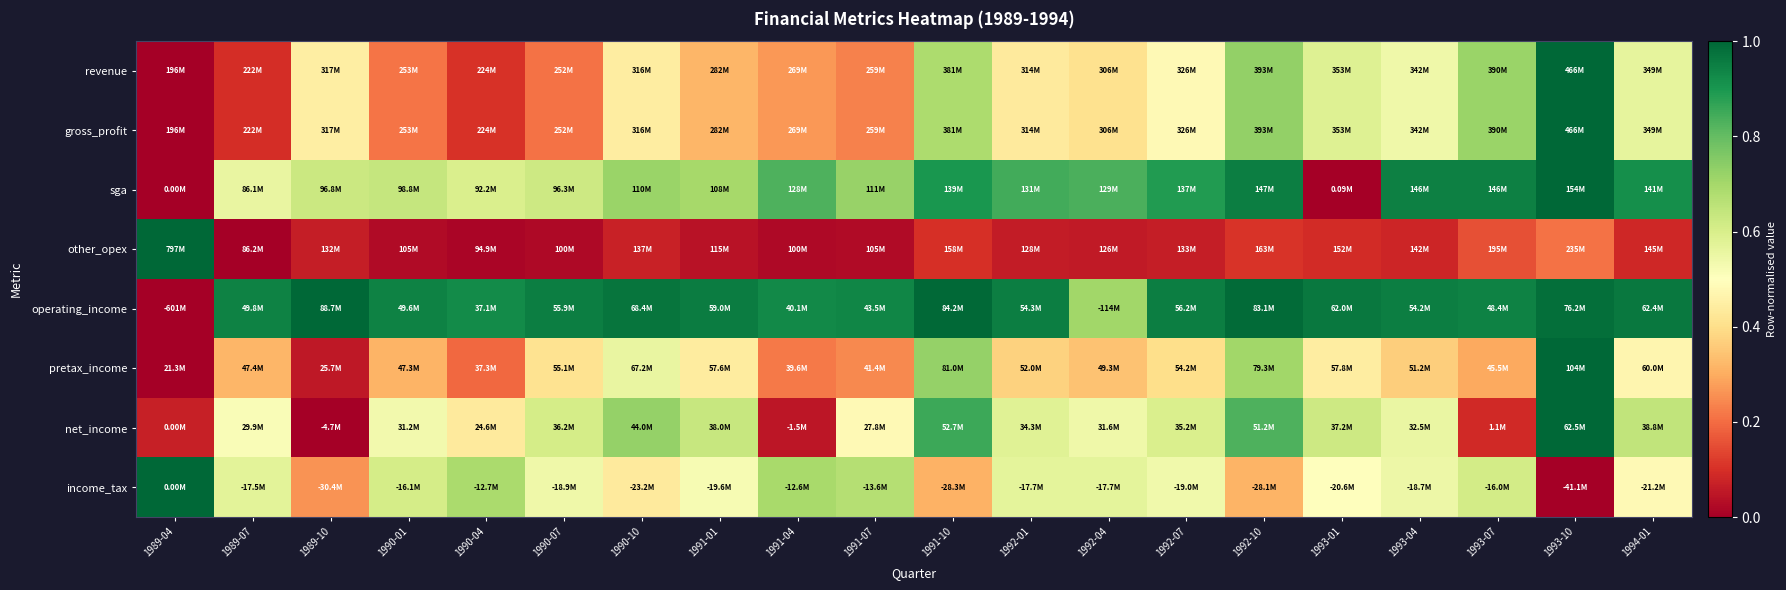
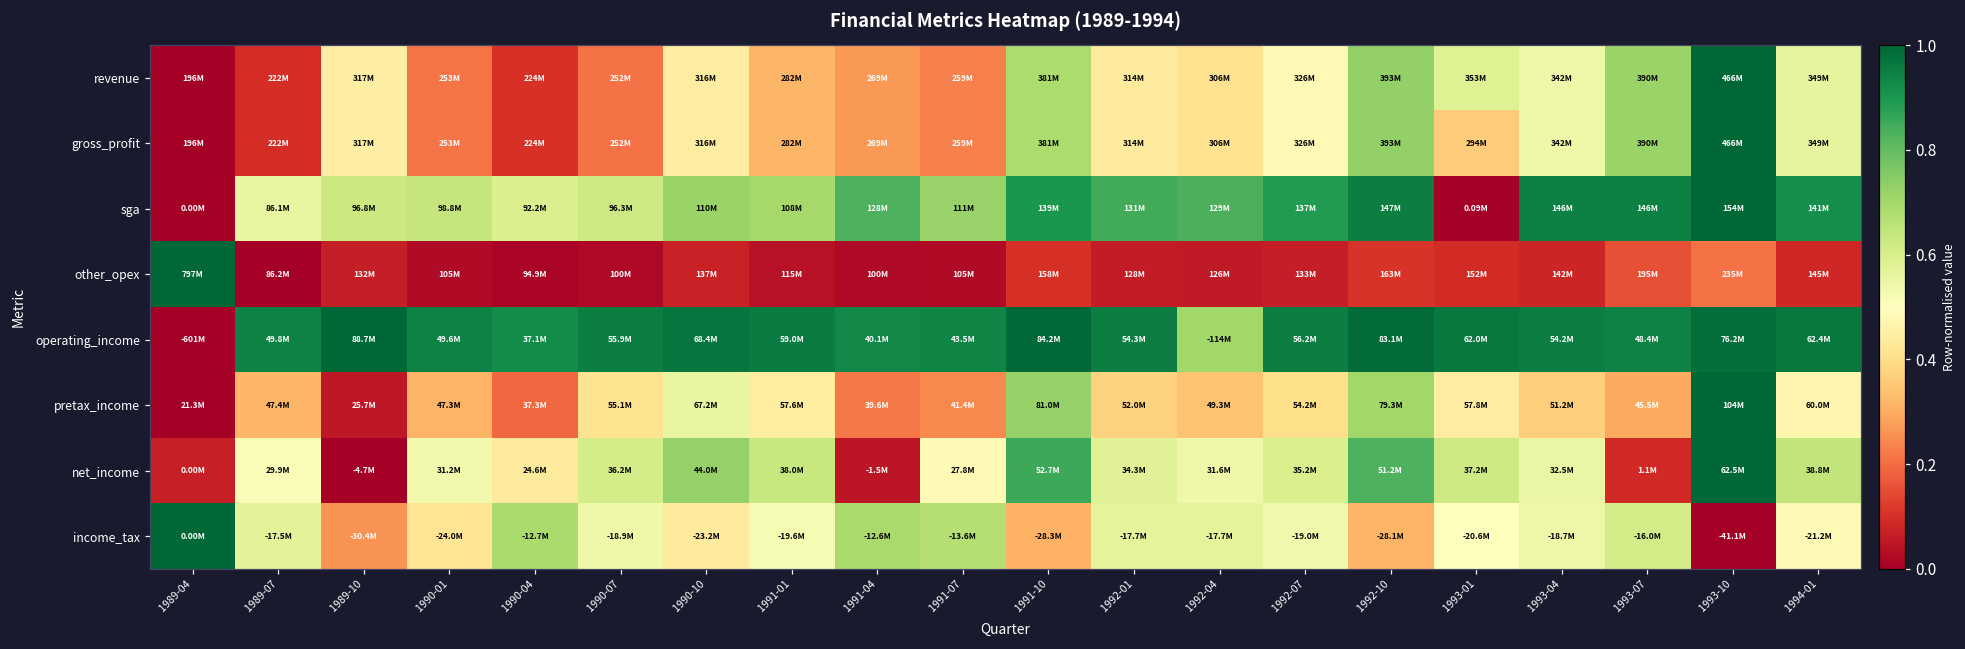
gross_profit, 1993-01: 353M -> 294M
income_tax, 1990-01: -16.1M -> -24.0M
